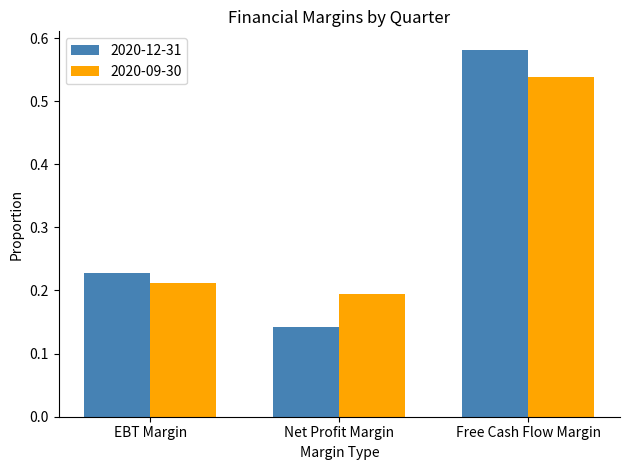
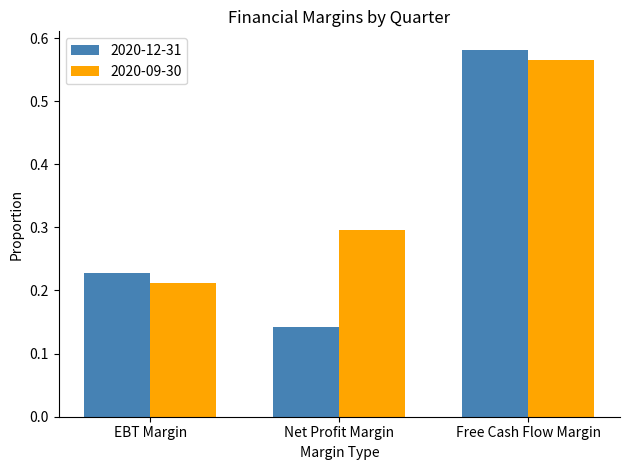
2020-09-30, Net Profit Margin: 0.19 -> 0.30
2020-09-30, Free Cash Flow Margin: 0.54 -> 0.57
